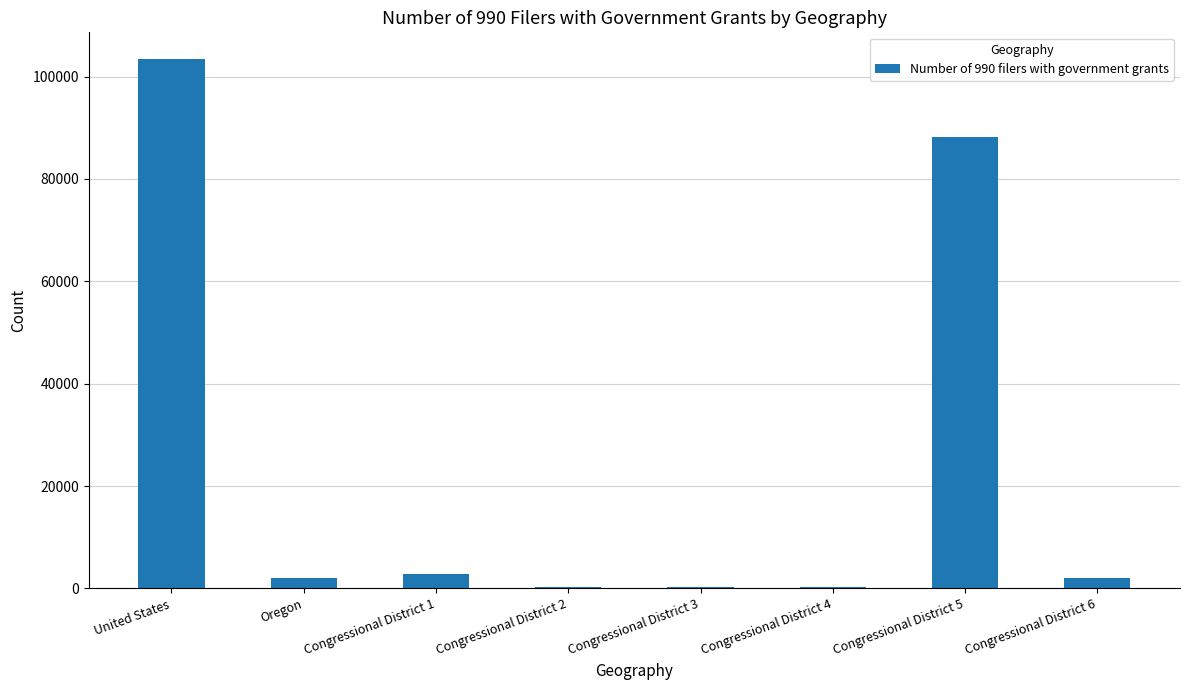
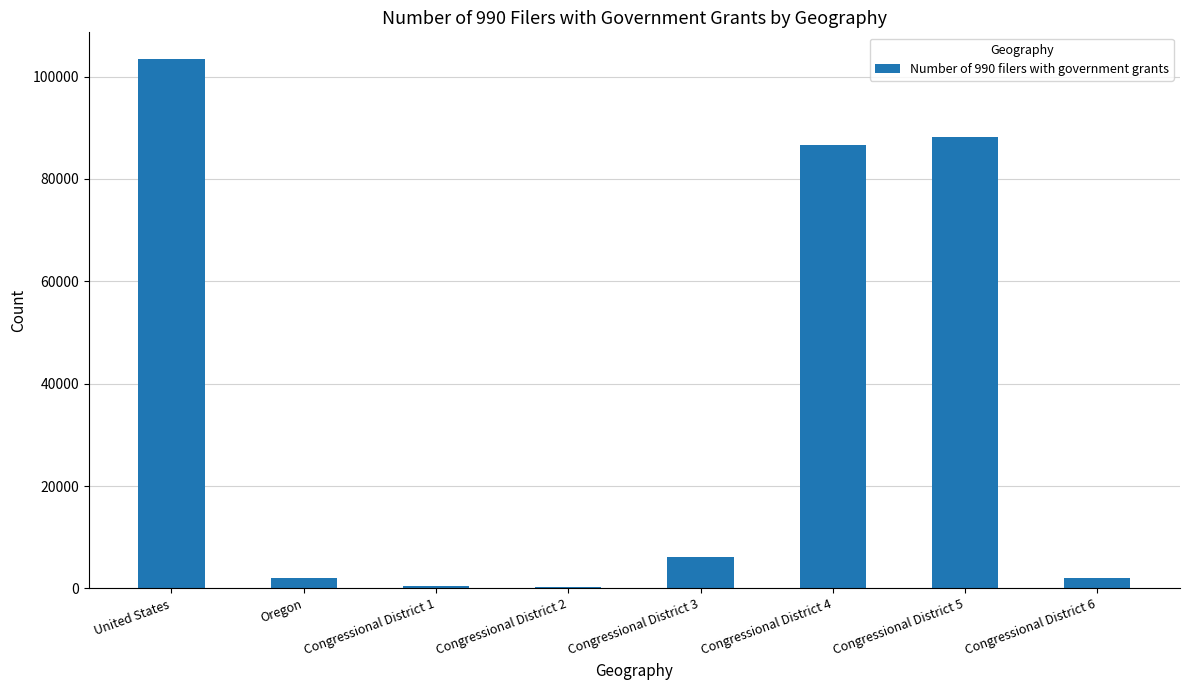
Congressional District 1: 3000 -> 1000
Congressional District 3: 0 -> 6000
Congressional District 4: 0 -> 87000
